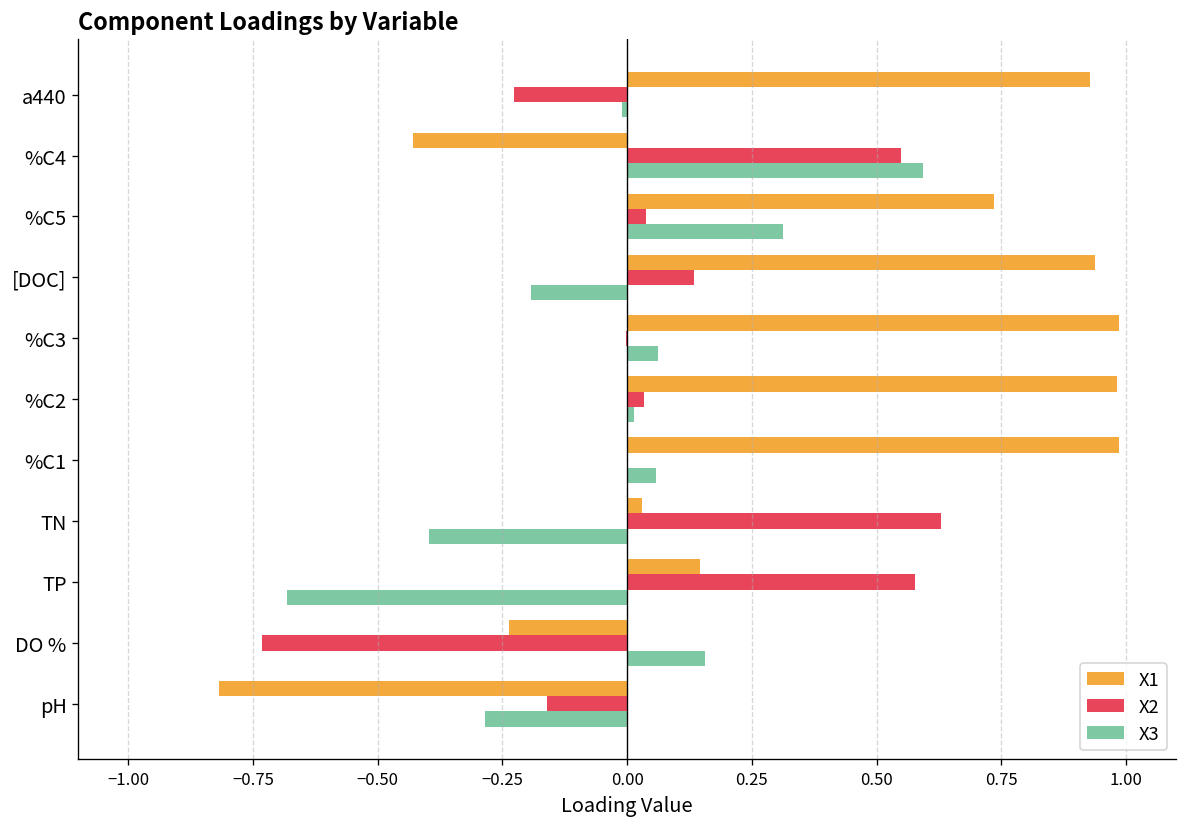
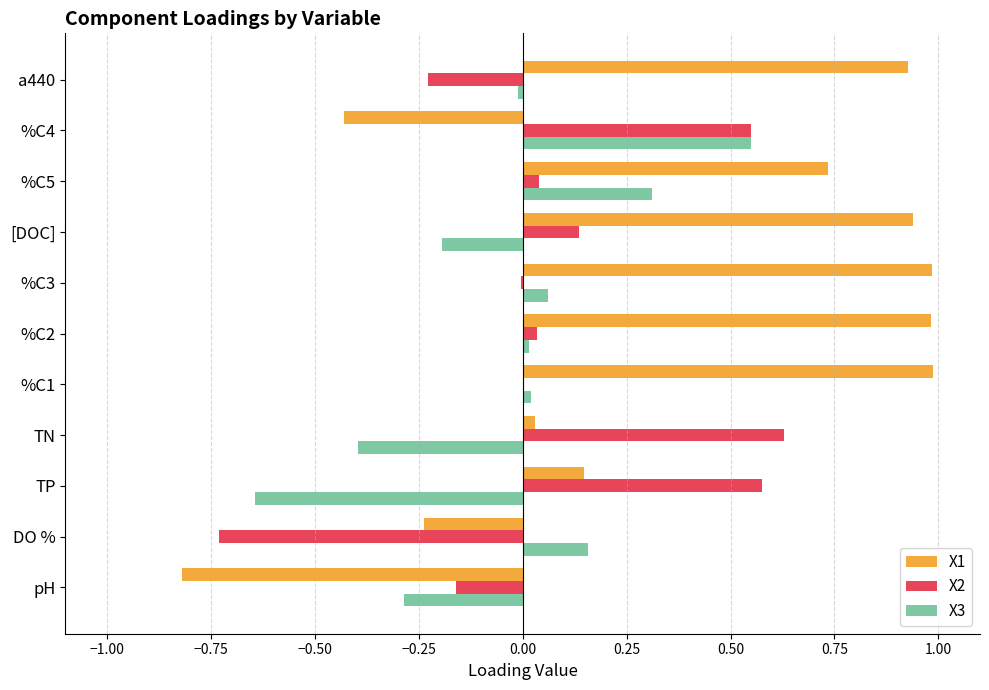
X3, %C4: 0.59 -> 0.55
X3, %C1: 0.06 -> 0.02
X3, TP: -0.68 -> -0.64
